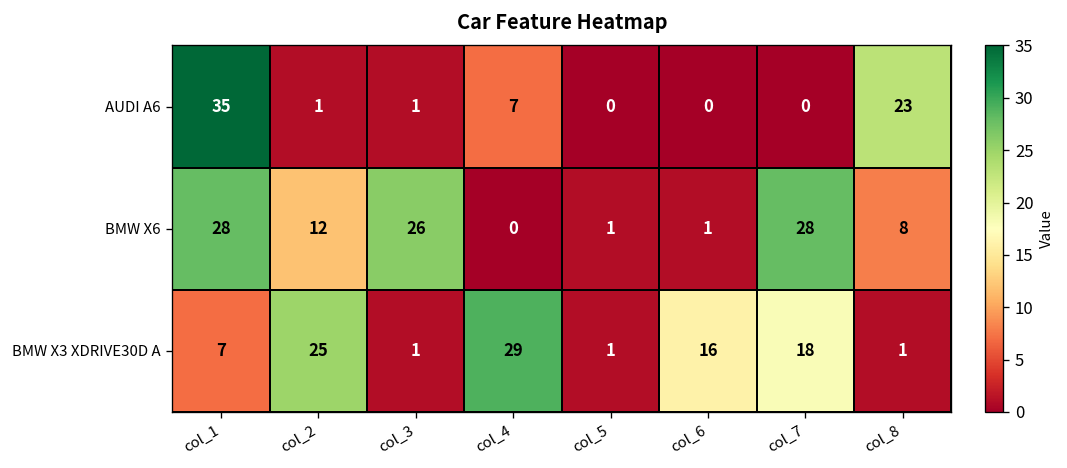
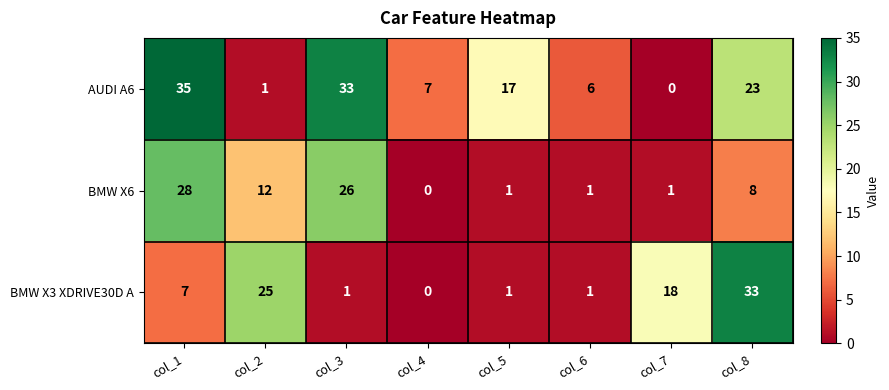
AUDI A6, col_3: 1 -> 33
AUDI A6, col_5: 0 -> 17
AUDI A6, col_6: 0 -> 6
BMW X6, col_7: 28 -> 1
BMW X3 XDRIVE30D A, col_4: 29 -> 0
BMW X3 XDRIVE30D A, col_6: 16 -> 1
BMW X3 XDRIVE30D A, col_8: 1 -> 33
